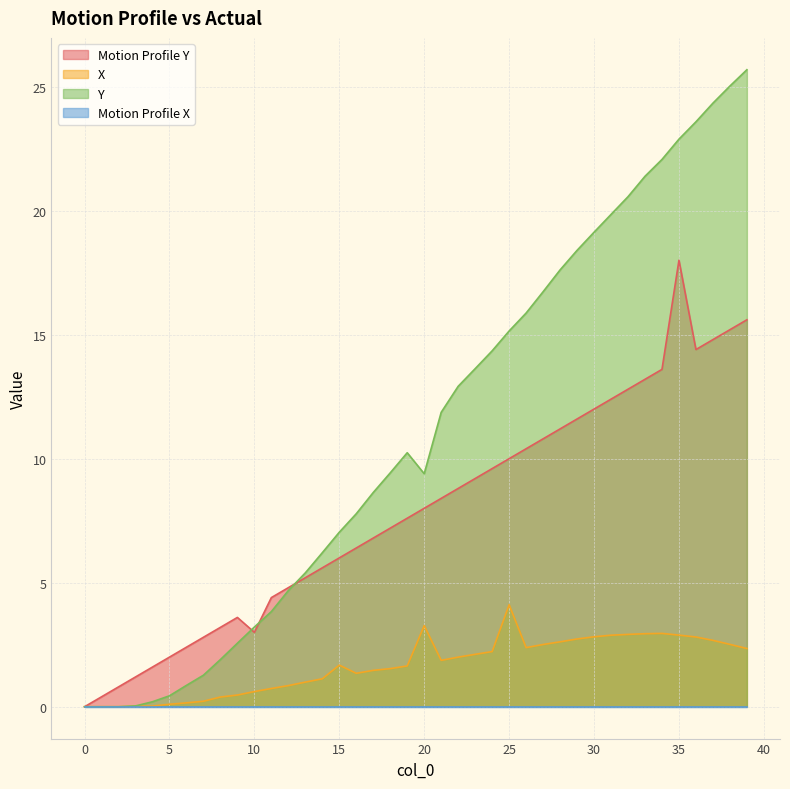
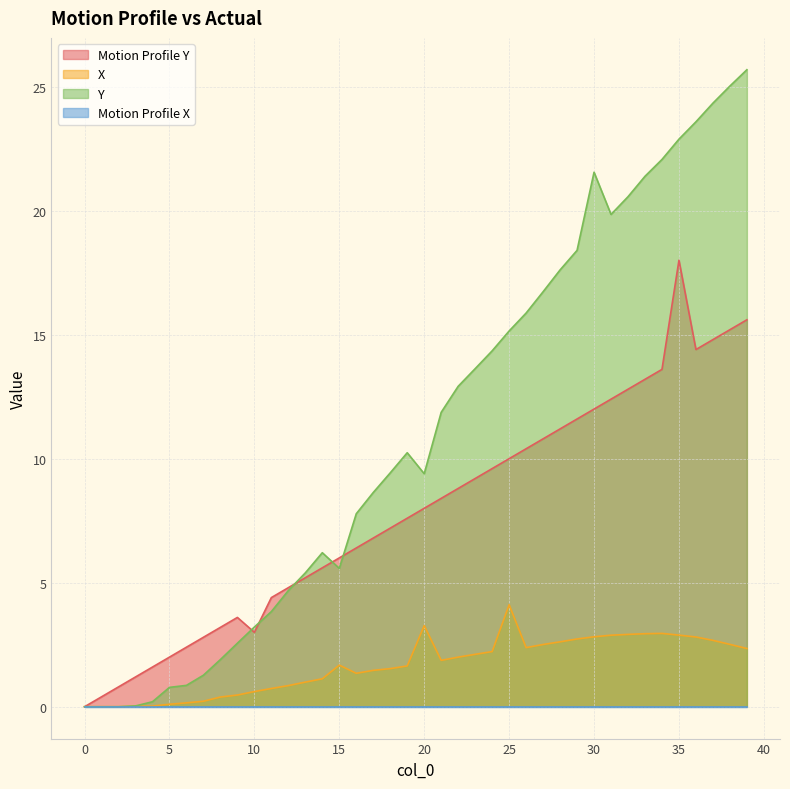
Y, 5: 0.4 -> 0.8
Y, 15: 7.0 -> 5.6
Y, 30: 19.1 -> 21.5
